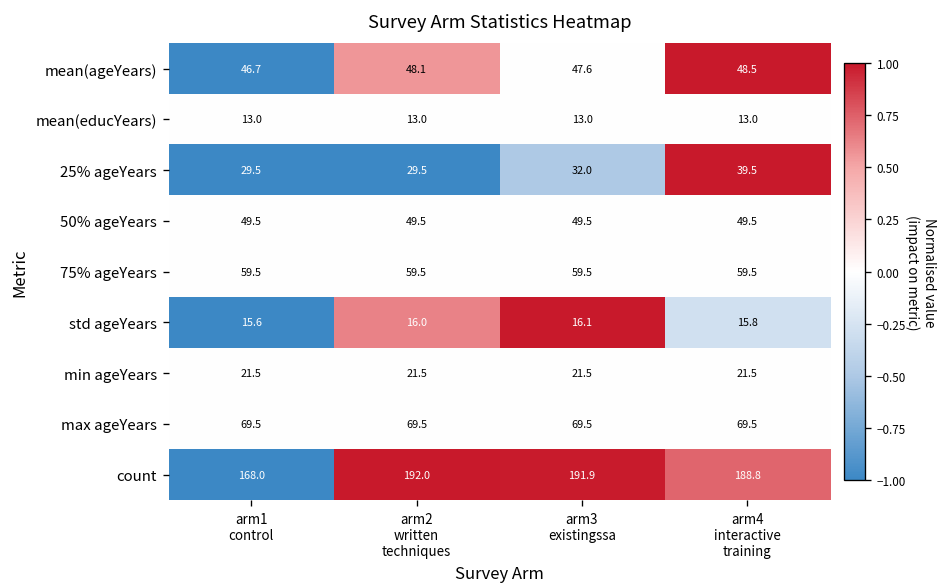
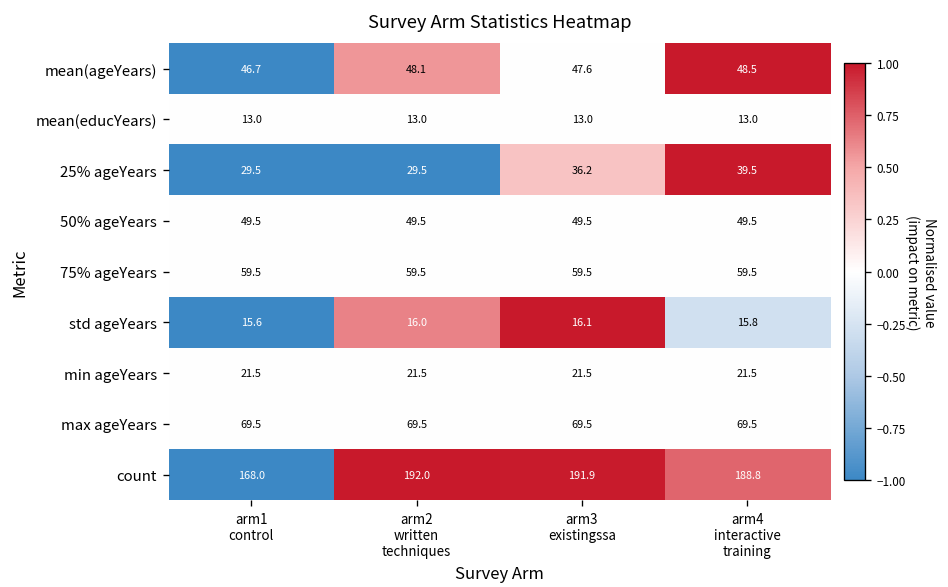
25% ageYears, arm3 existingssa: 32.0 -> 36.2
